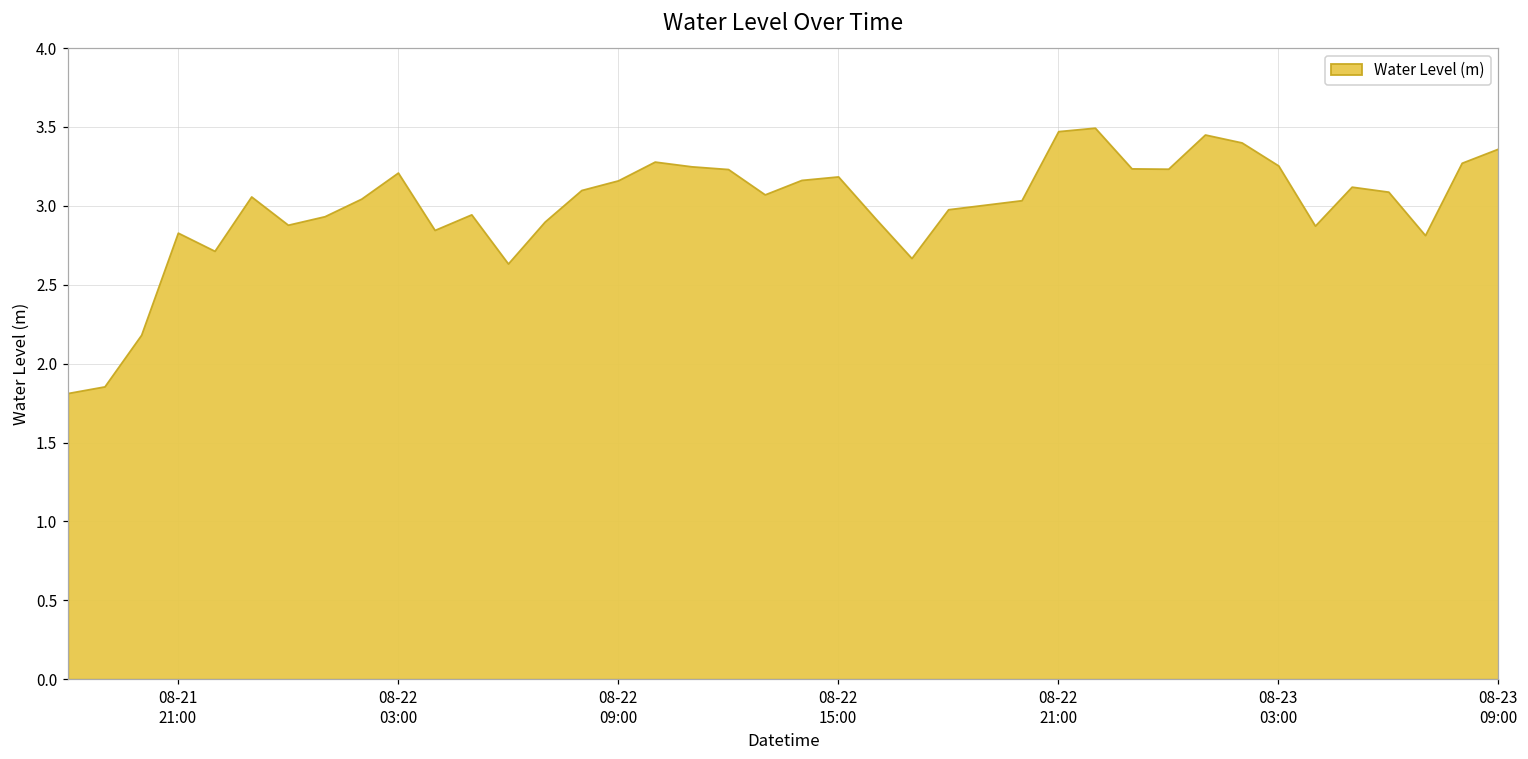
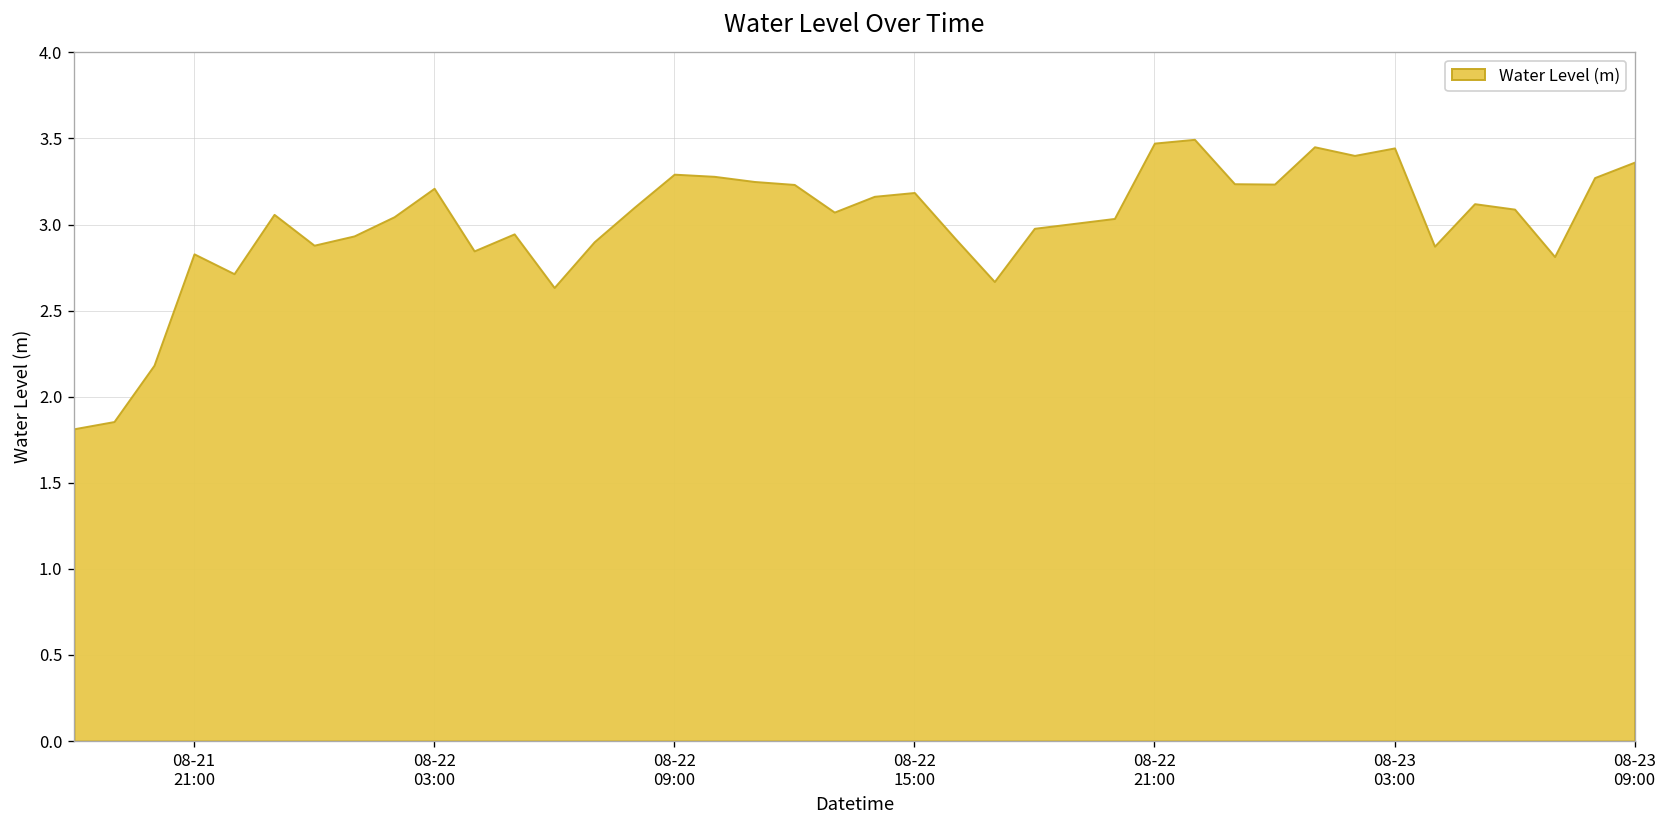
08-22 09:00: 3.16 -> 3.29
08-23 03:00: 3.26 -> 3.45
